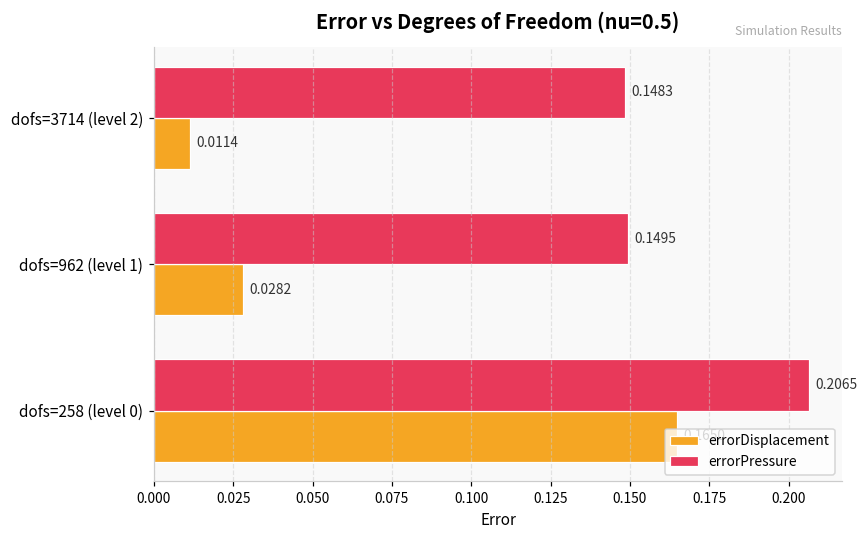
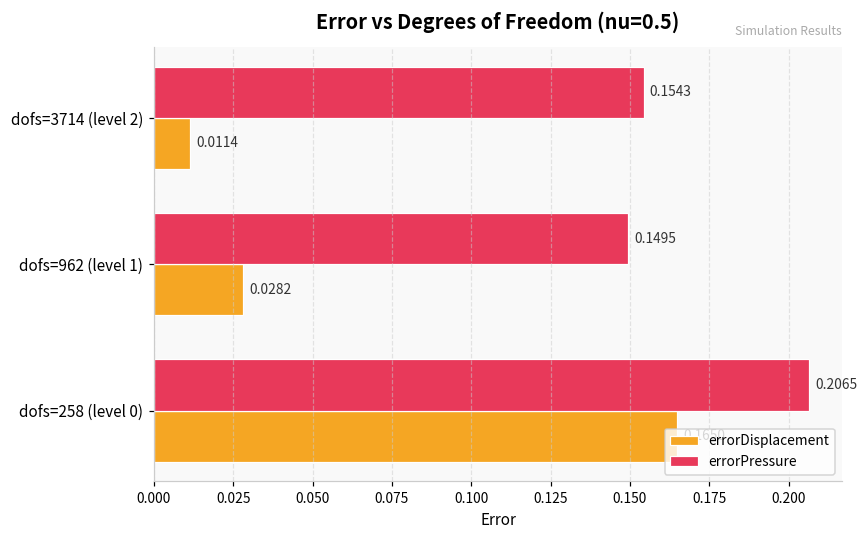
errorPressure, dofs=3714 (level 2): 0.1483 -> 0.1543
